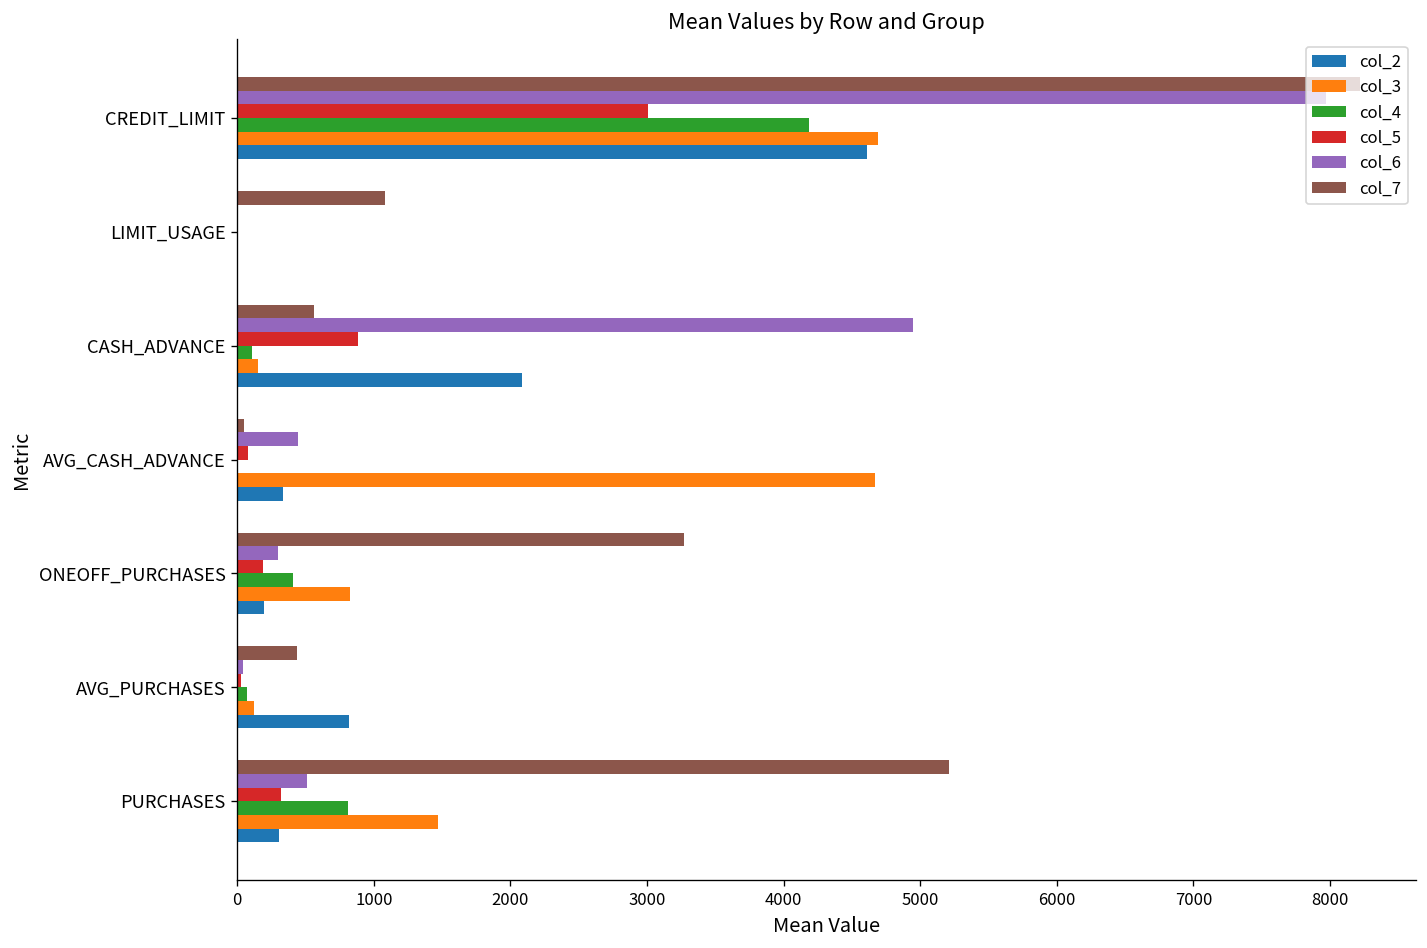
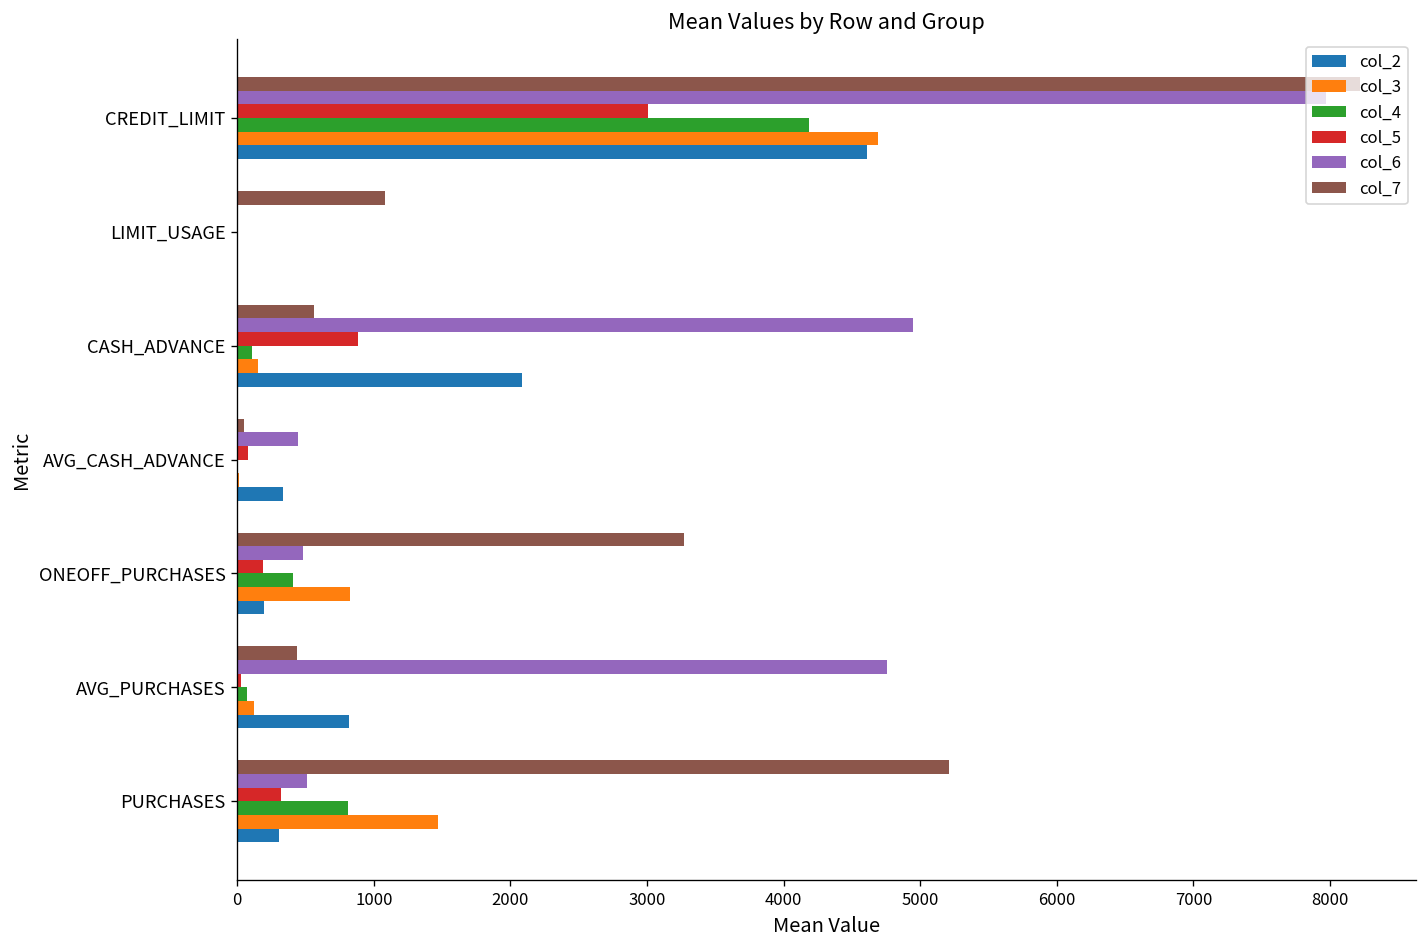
col_3, AVG_CASH_ADVANCE: 4670 -> 10
col_6, ONEOFF_PURCHASES: 300 -> 480
col_6, AVG_PURCHASES: 50 -> 4760
